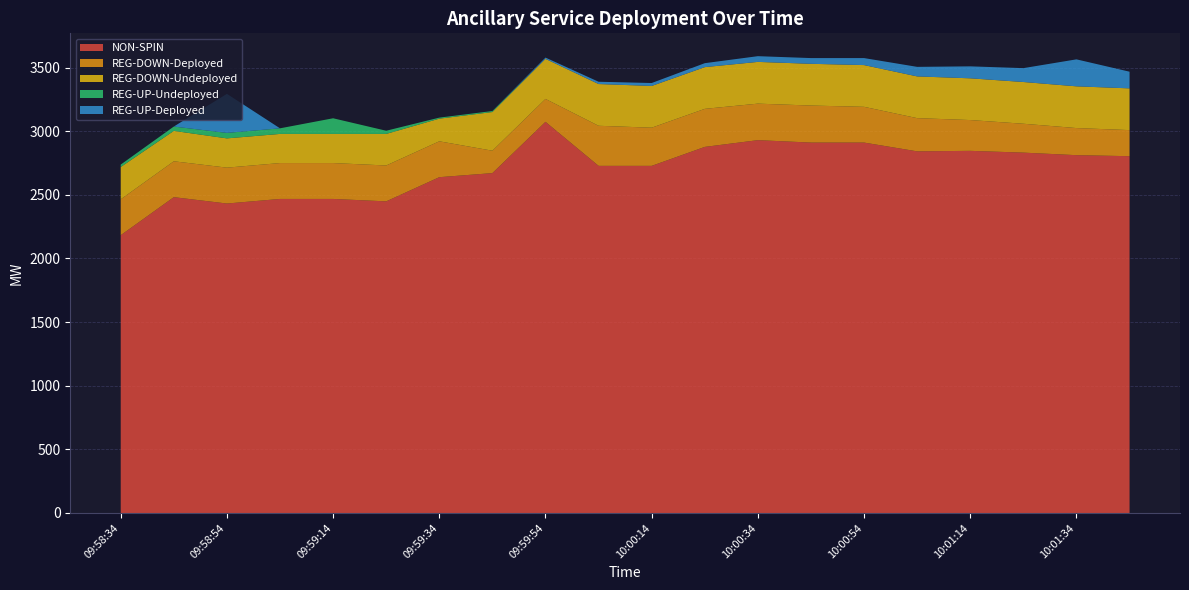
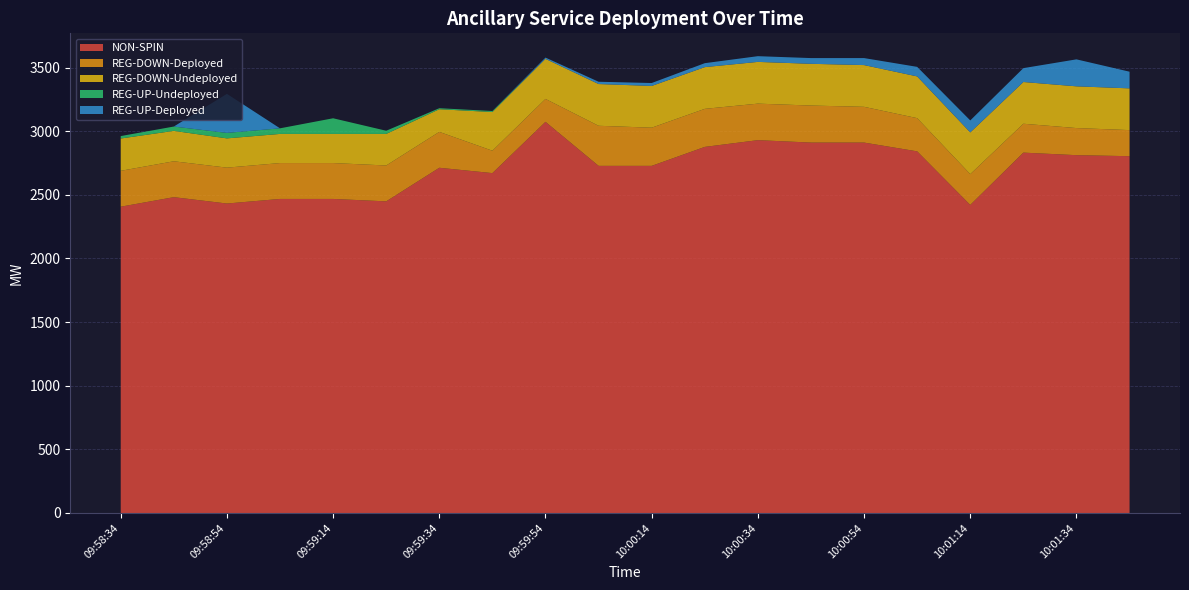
NON-SPIN, 09:58:34: 2180 -> 2410
NON-SPIN, 09:59:34: 2640 -> 2710
NON-SPIN, 10:01:14: 2850 -> 2420
